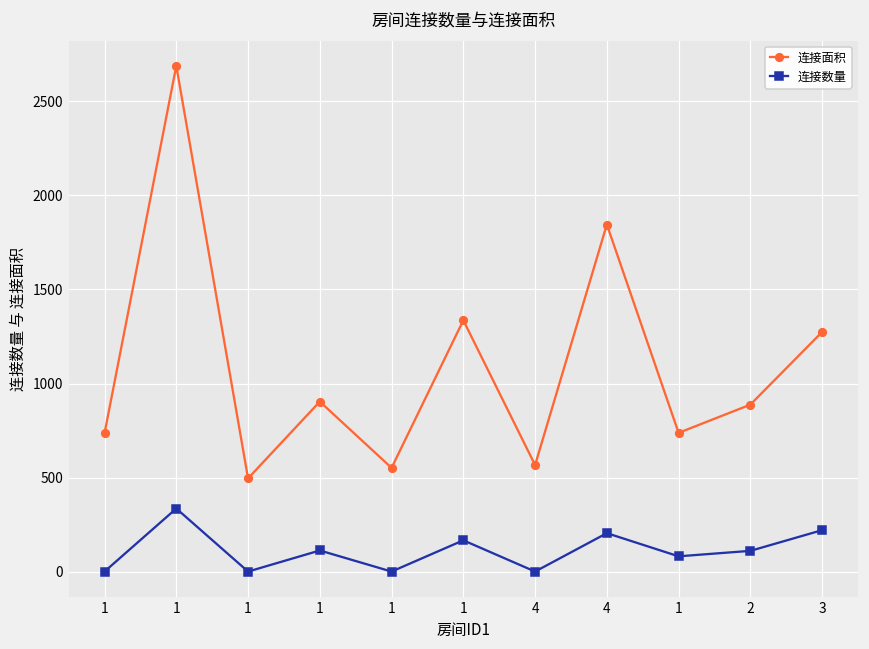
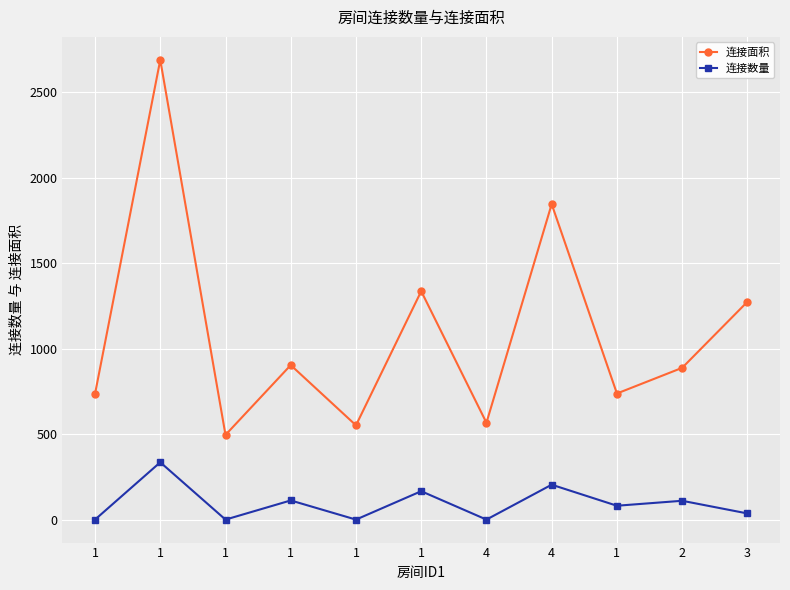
连接数量, 3: 220 -> 40
